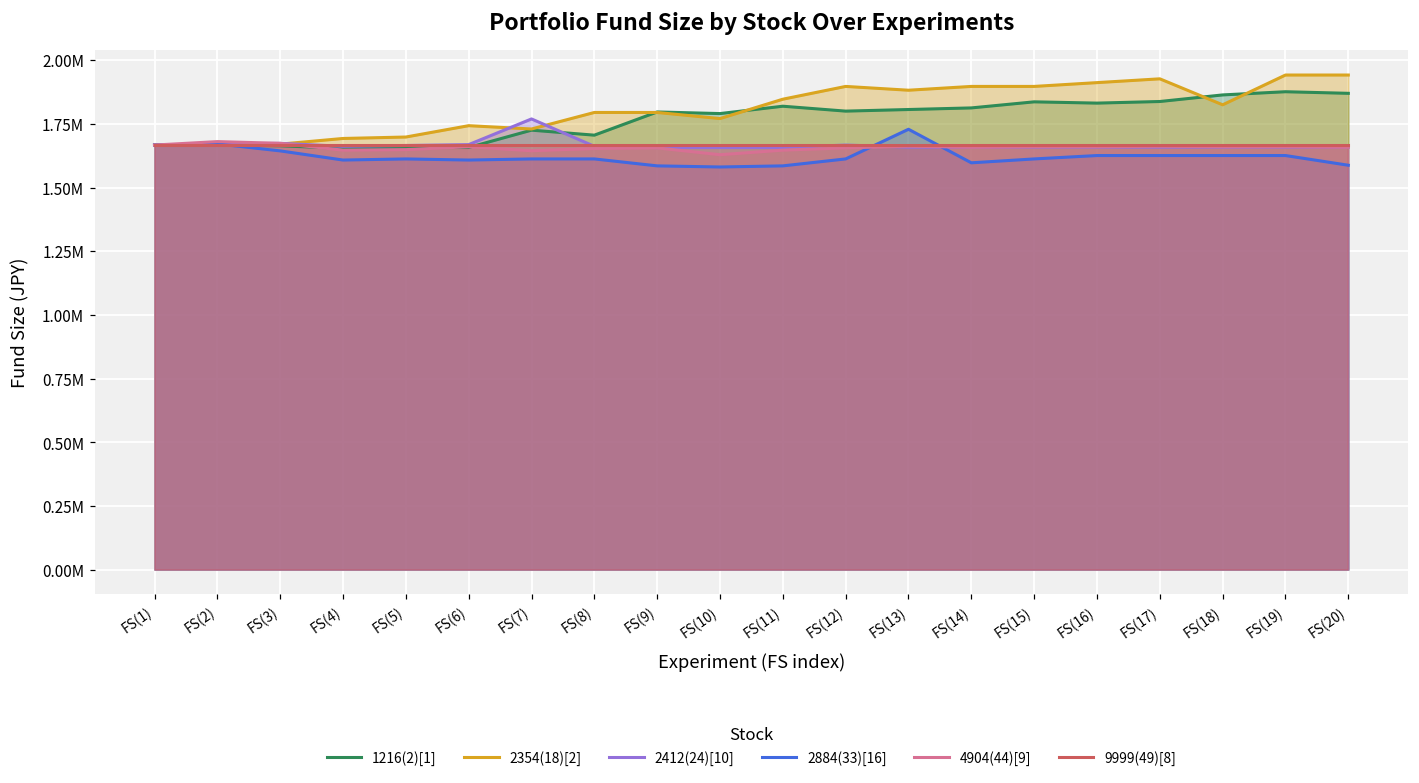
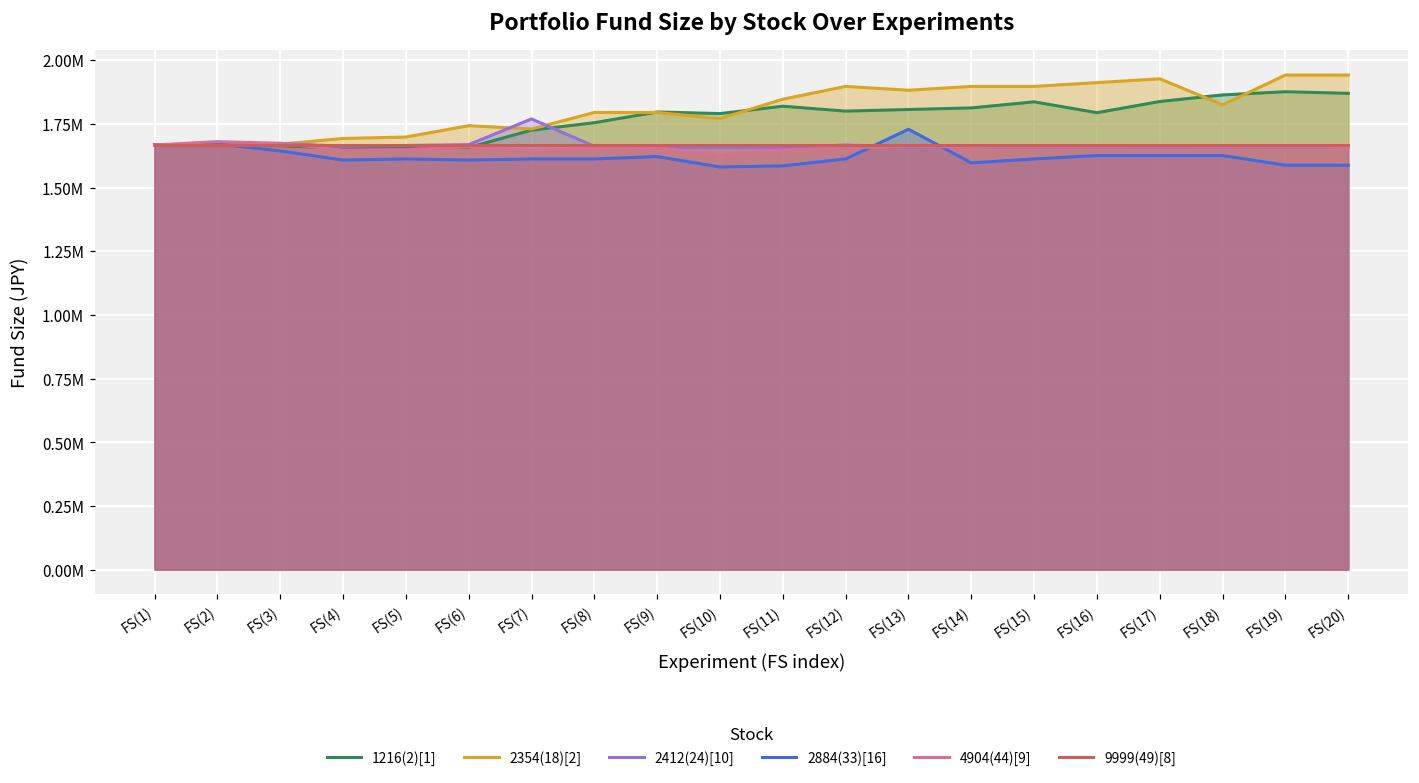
1216(2)[1], FS(8): 1710000 -> 1750000
2884(33)[16], FS(9): 1580000 -> 1620000
1216(2)[1], FS(16): 1830000 -> 1790000
2884(33)[16], FS(19): 1630000 -> 1590000
